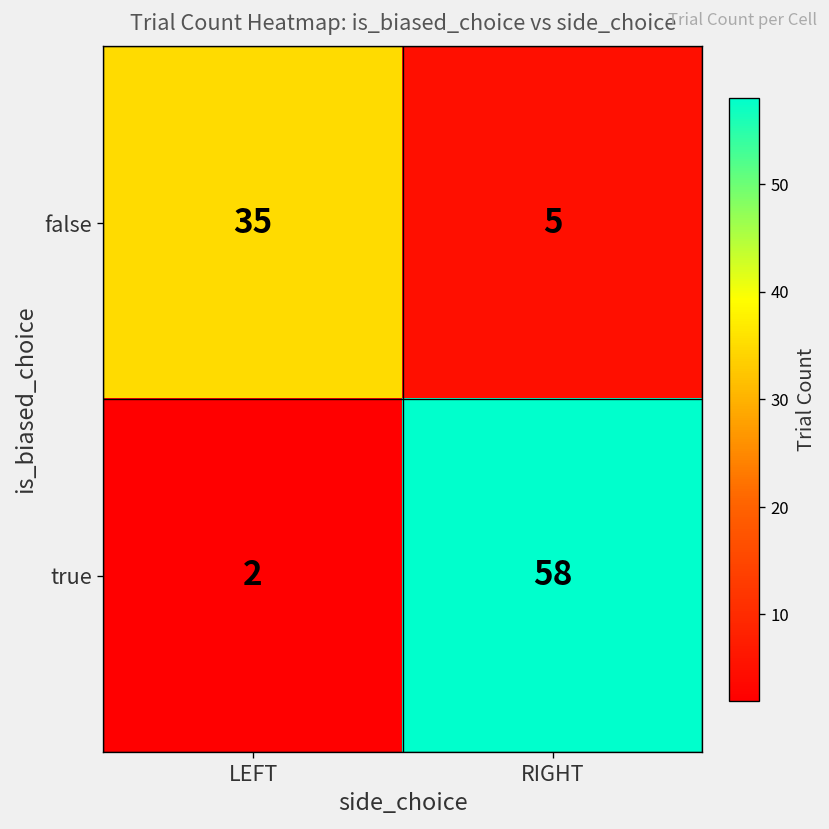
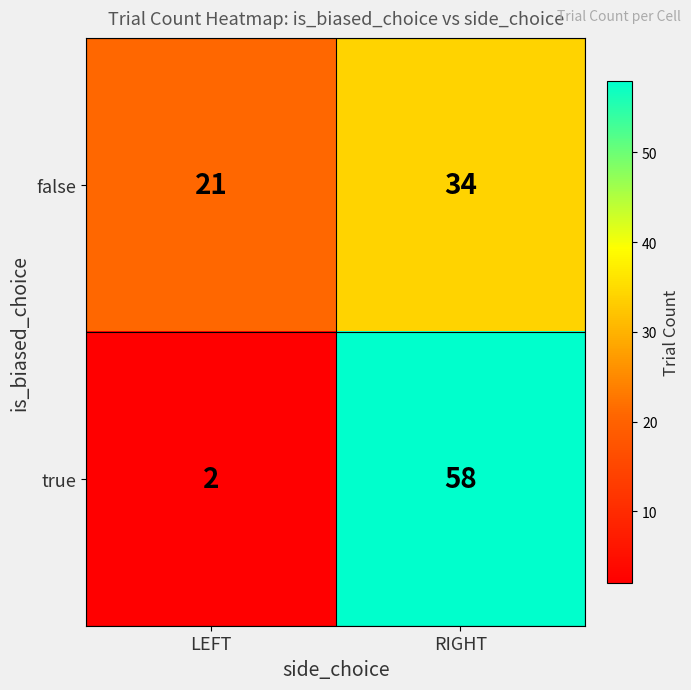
false, LEFT: 35 -> 21
false, RIGHT: 5 -> 34
